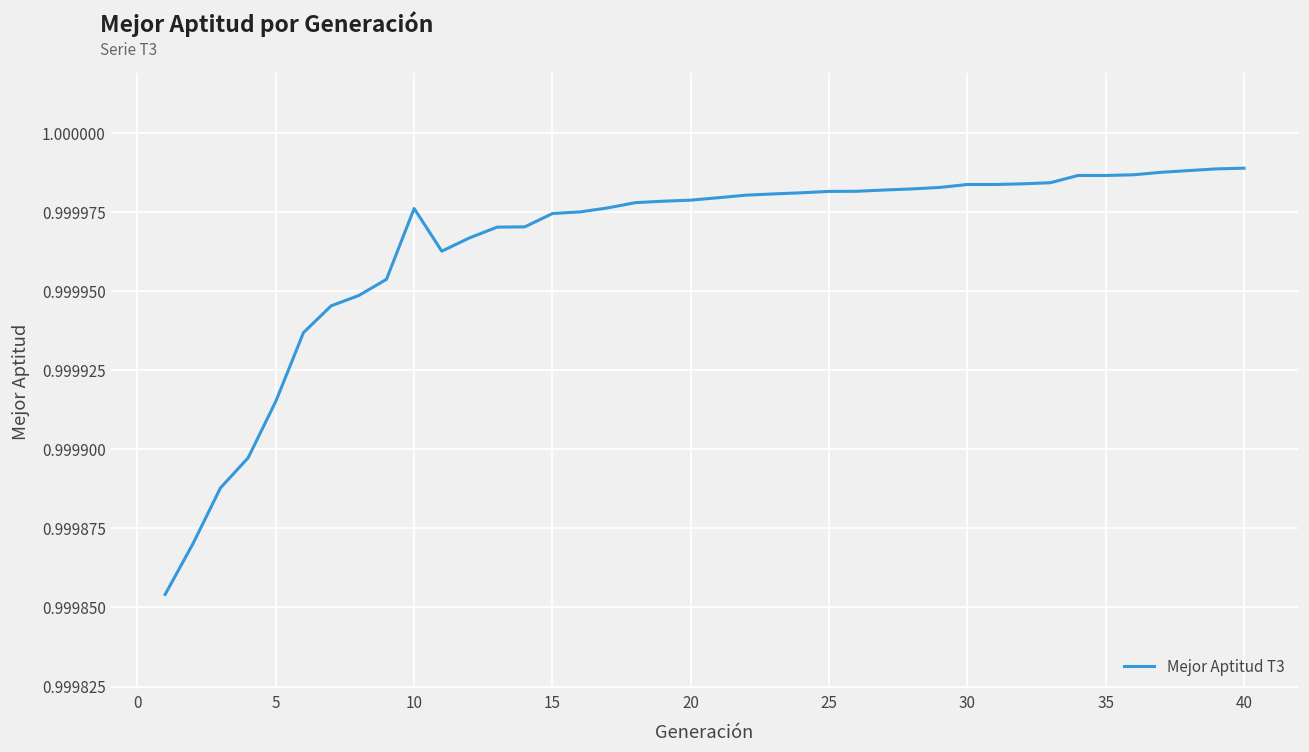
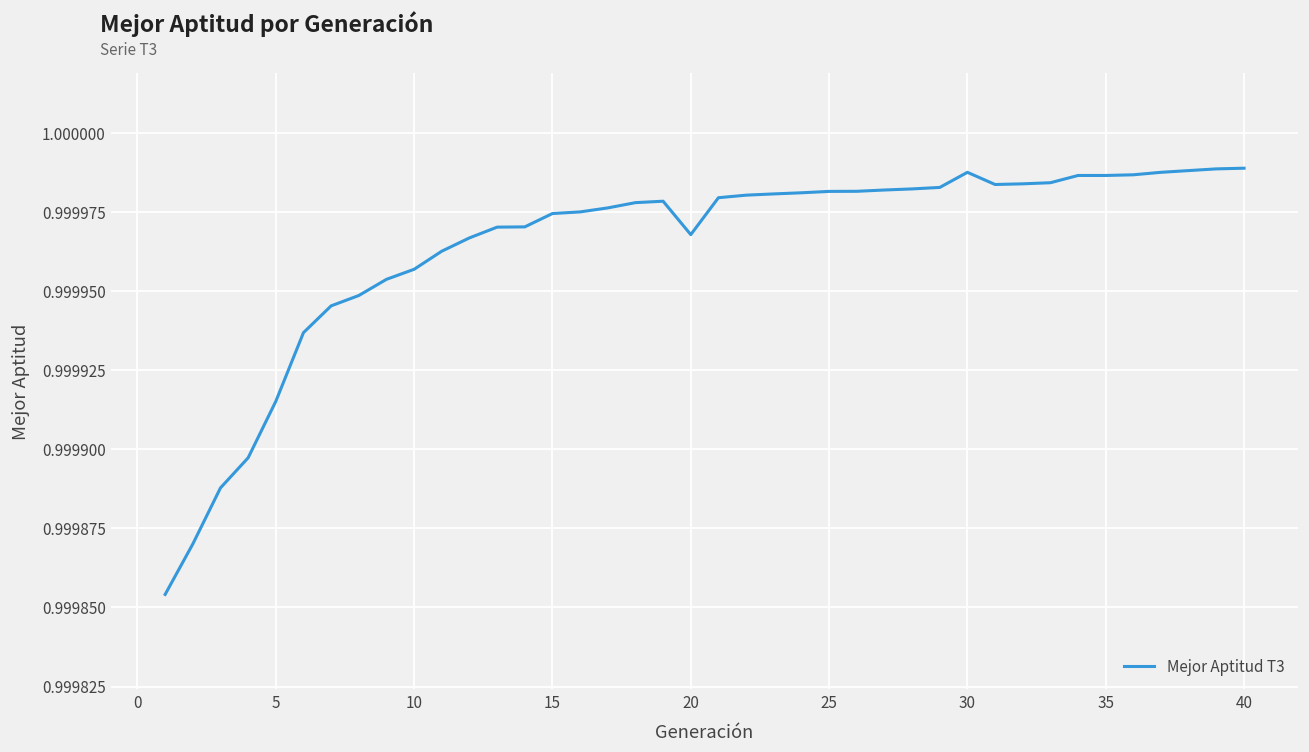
10: 0.999976 -> 0.999957
20: 0.999979 -> 0.999968
30: 0.999984 -> 0.999988
